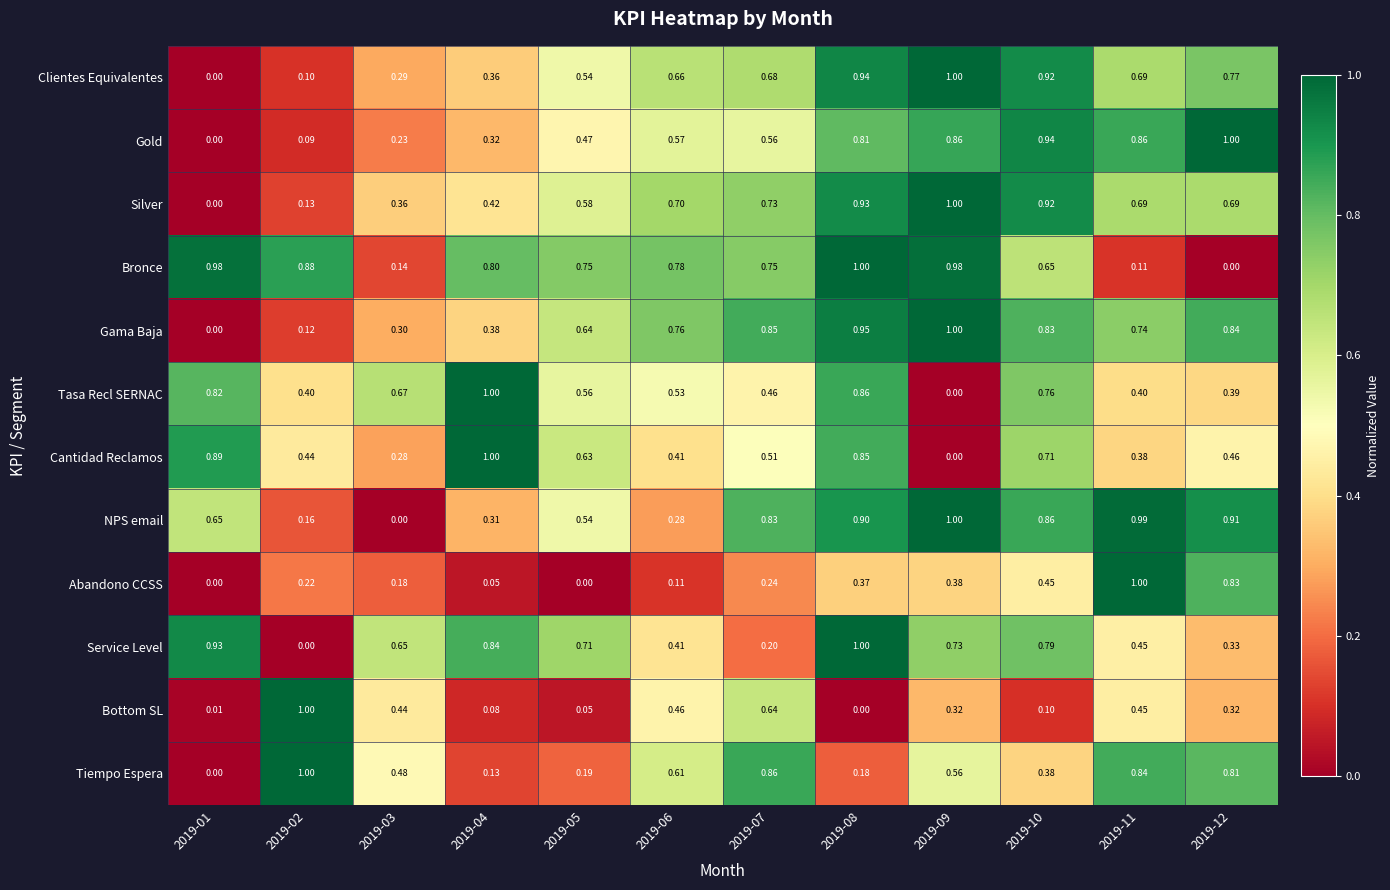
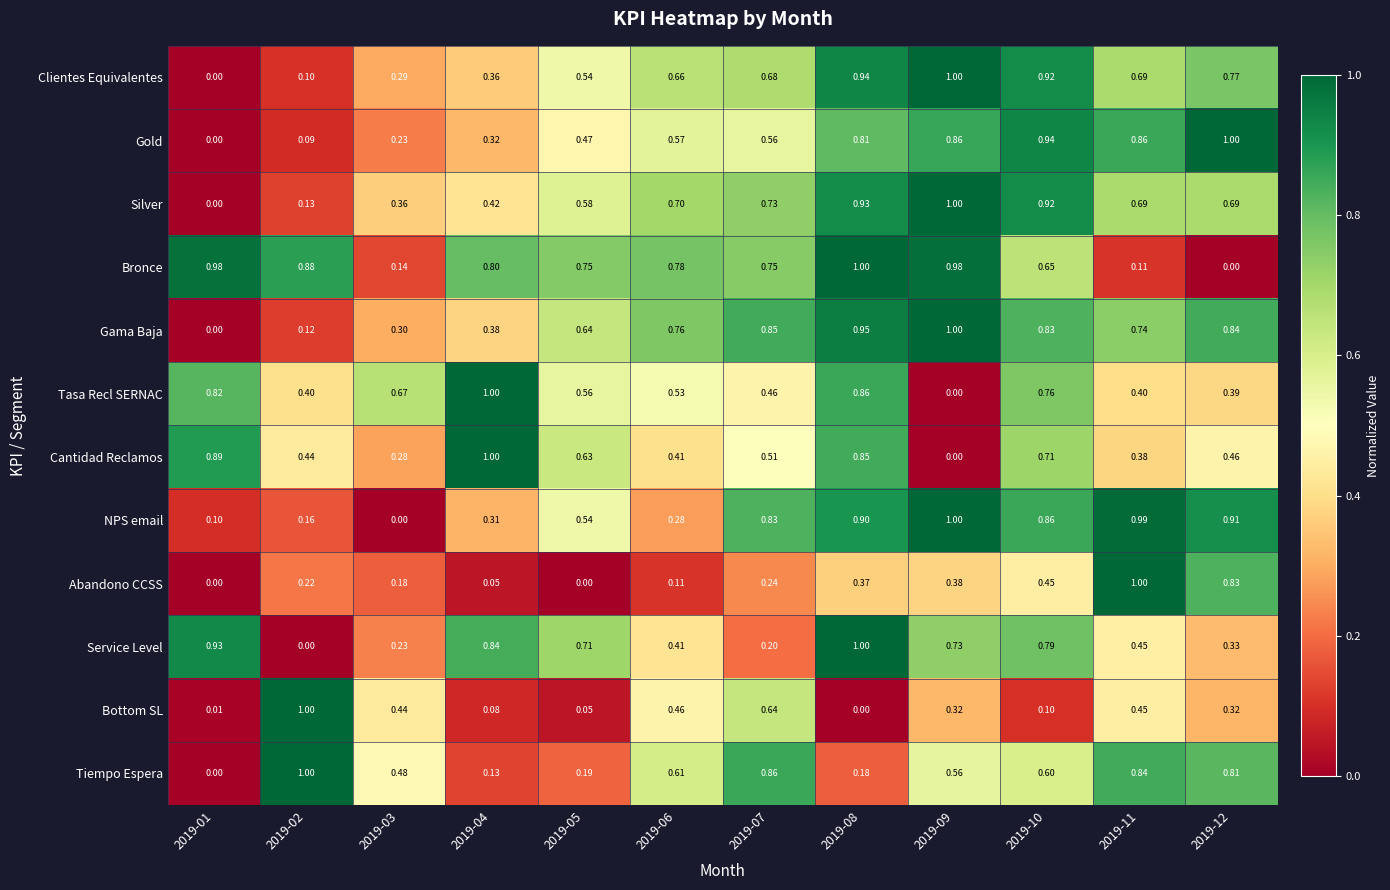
NPS email, 2019-01: 0.65 -> 0.10
Service Level, 2019-03: 0.65 -> 0.23
Tiempo Espera, 2019-10: 0.38 -> 0.60
